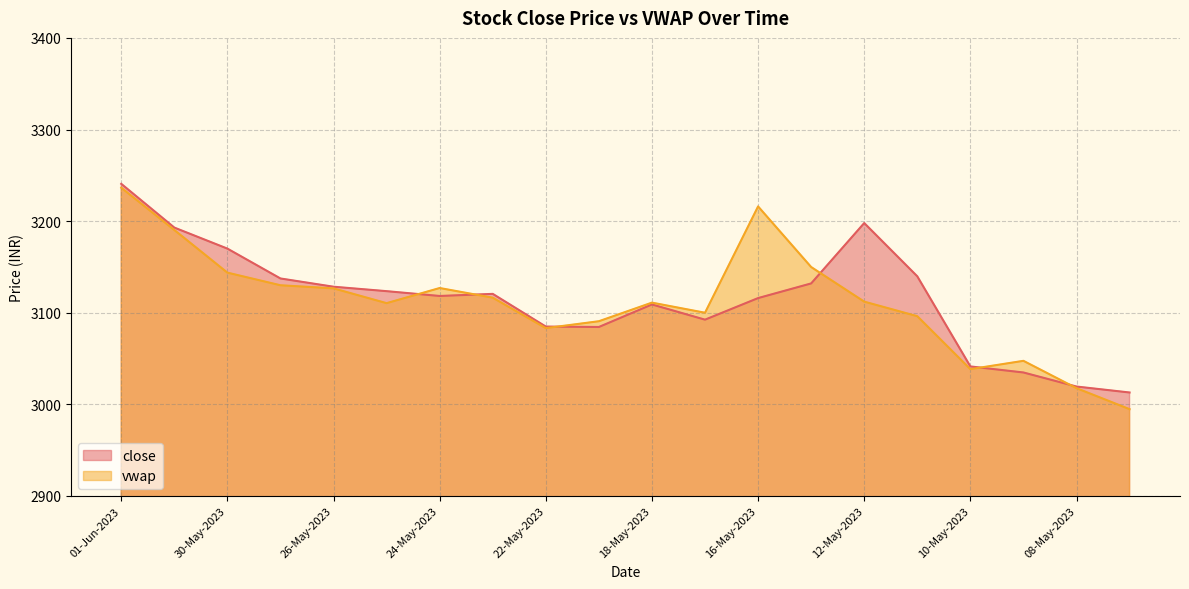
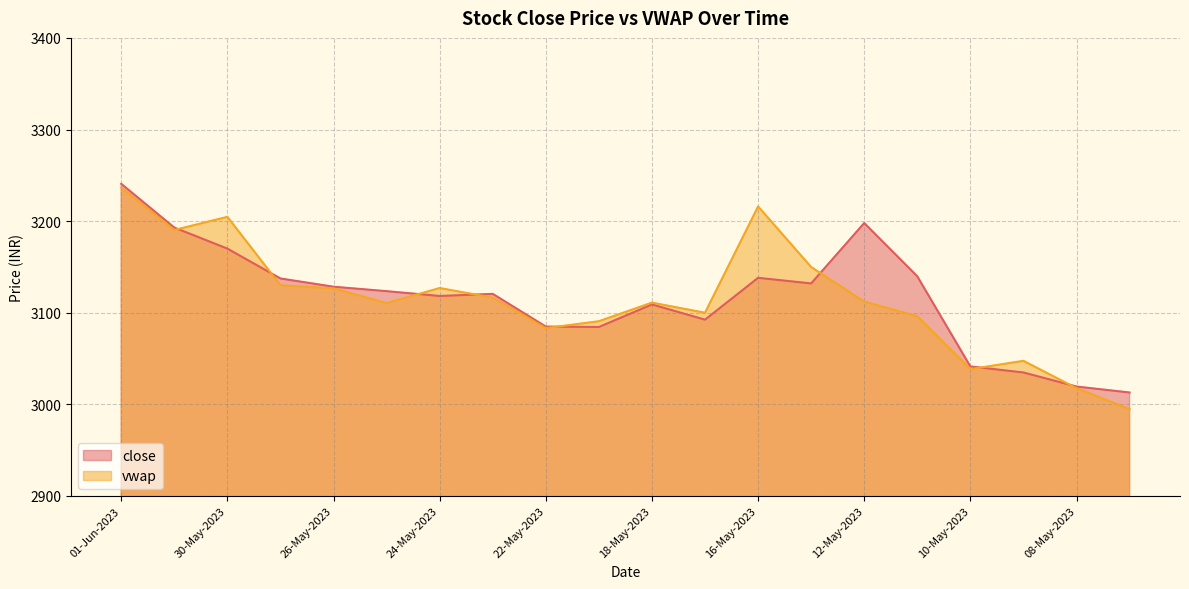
vwap, 30-May-2023: 3140 -> 3200
close, 16-May-2023: 3120 -> 3140
